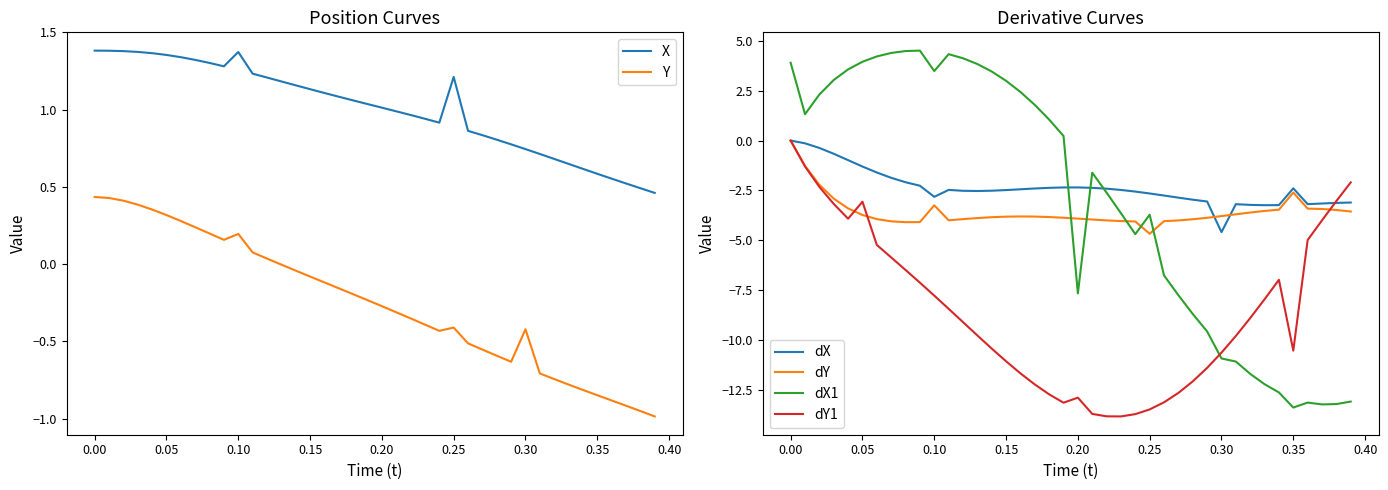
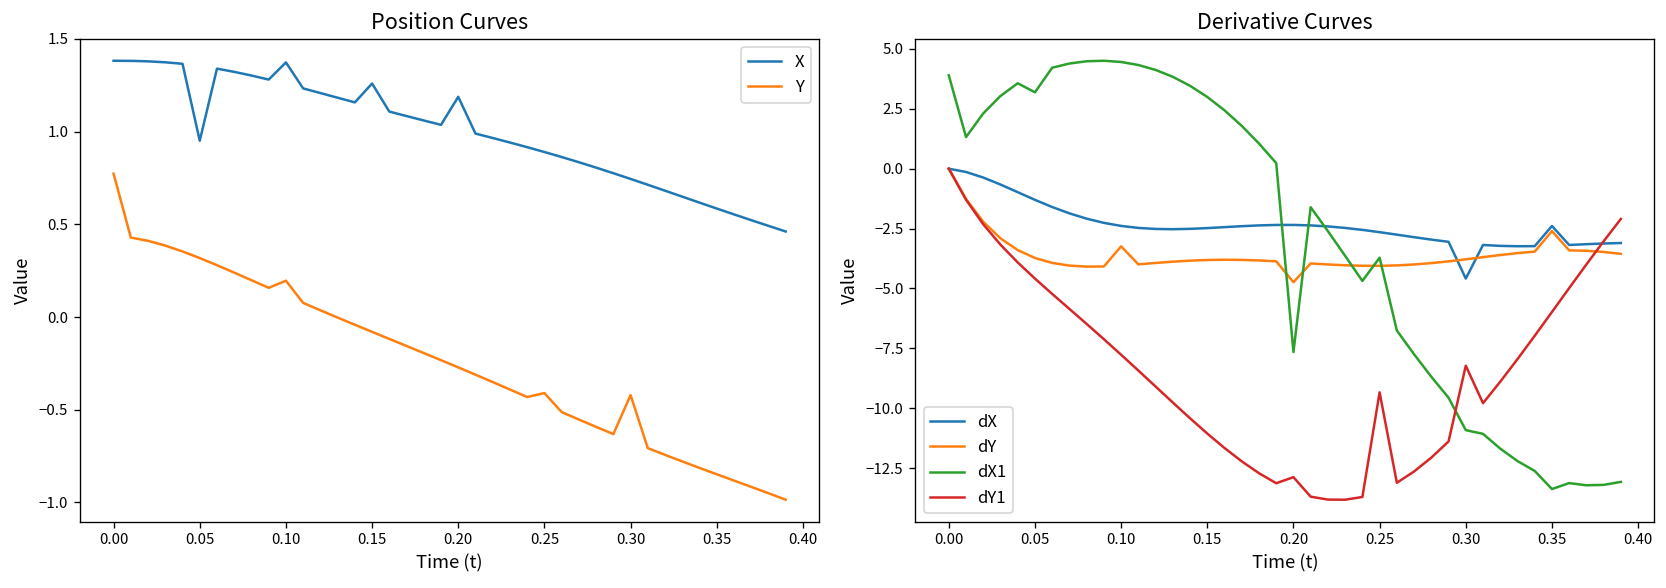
Position Curves, Y, 0.00: 0.43 -> 0.77
Position Curves, X, 0.05: 1.35 -> 0.95
Position Curves, X, 0.15: 1.13 -> 1.26
Position Curves, X, 0.20: 1.01 -> 1.19
Position Curves, X, 0.25: 1.21 -> 0.89
Derivative Curves, dX1, 0.05: 3.9 -> 3.2
Derivative Curves, dY1, 0.05: -3.1 -> -4.6
Derivative Curves, dX, 0.10: -2.8 -> -2.4
Derivative Curves, dX1, 0.10: 3.5 -> 4.5
Derivative Curves, dY, 0.20: -3.9 -> -4.7
Derivative Curves, dY, 0.25: -4.7 -> -4.1
Derivative Curves, dY1, 0.25: -13.5 -> -9.3
Derivative Curves, dY1, 0.30: -10.6 -> -8.2
Derivative Curves, dY1, 0.35: -10.5 -> -6.0
